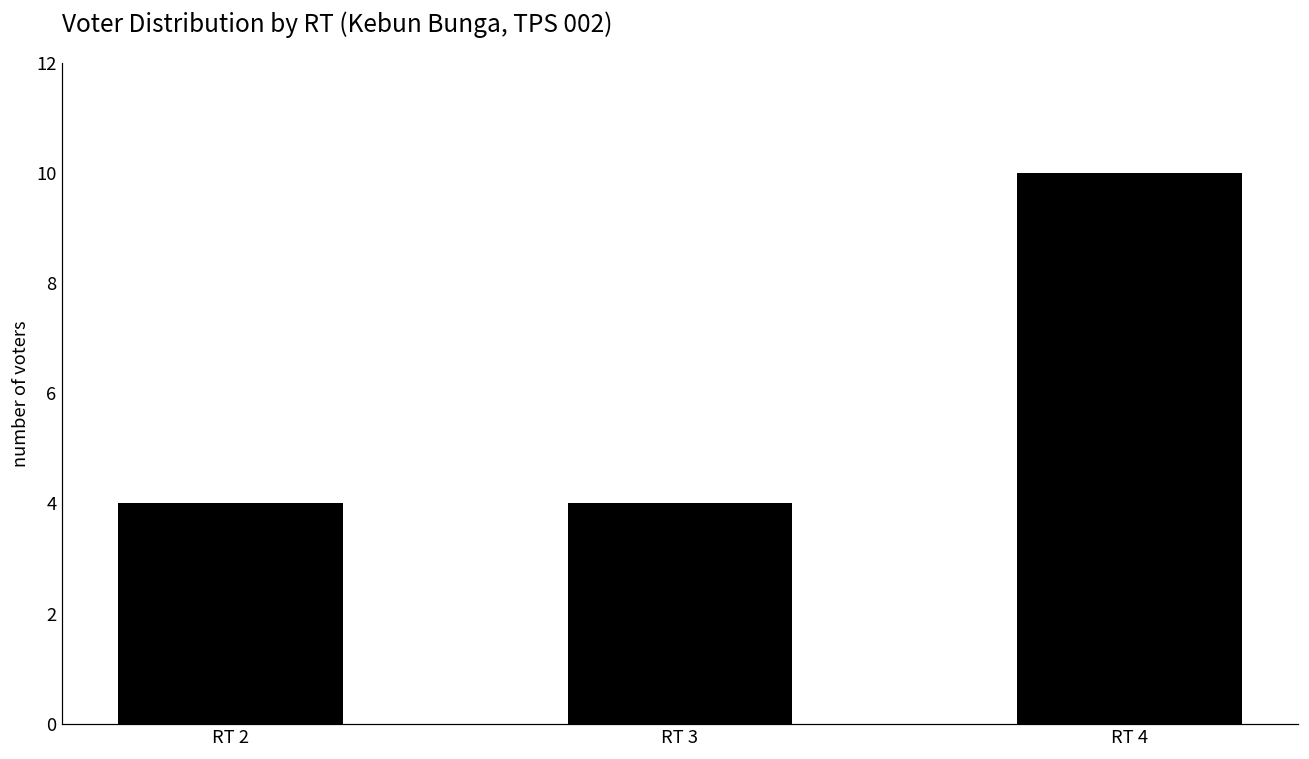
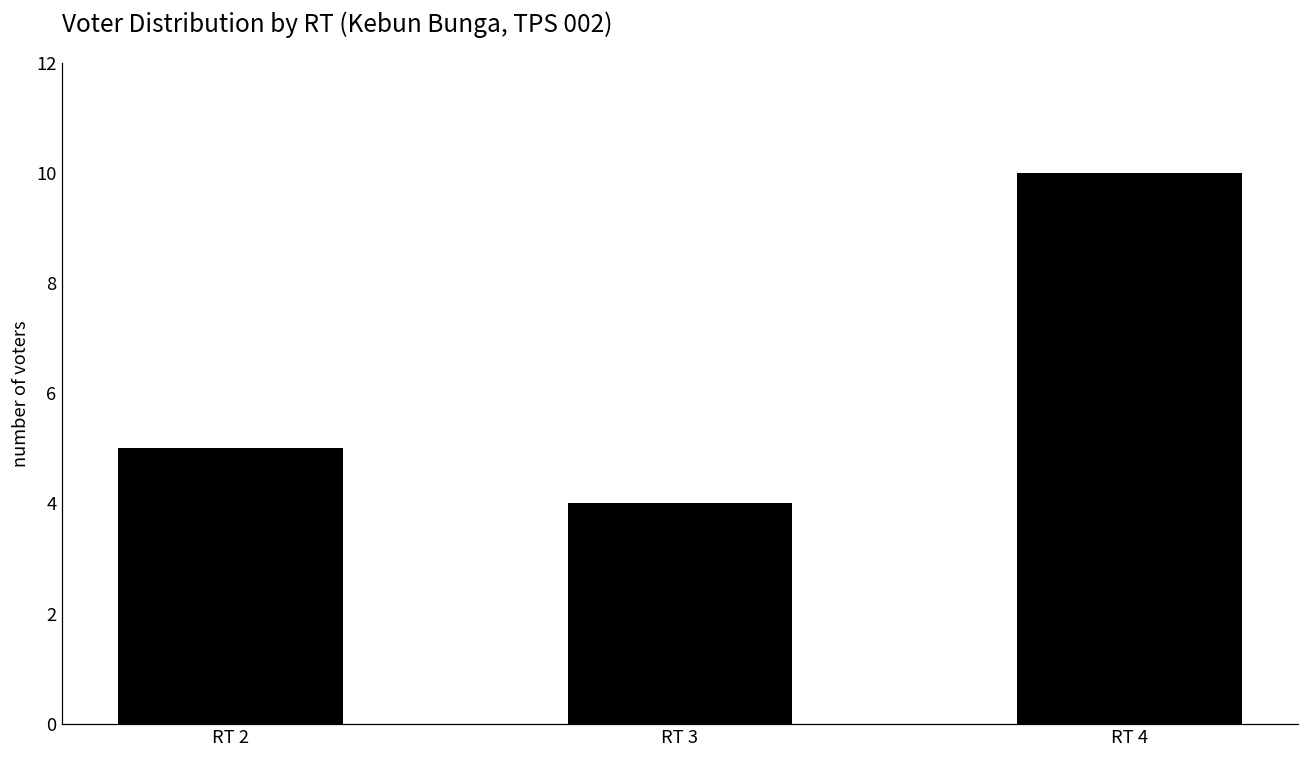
RT 2: 4 -> 5
